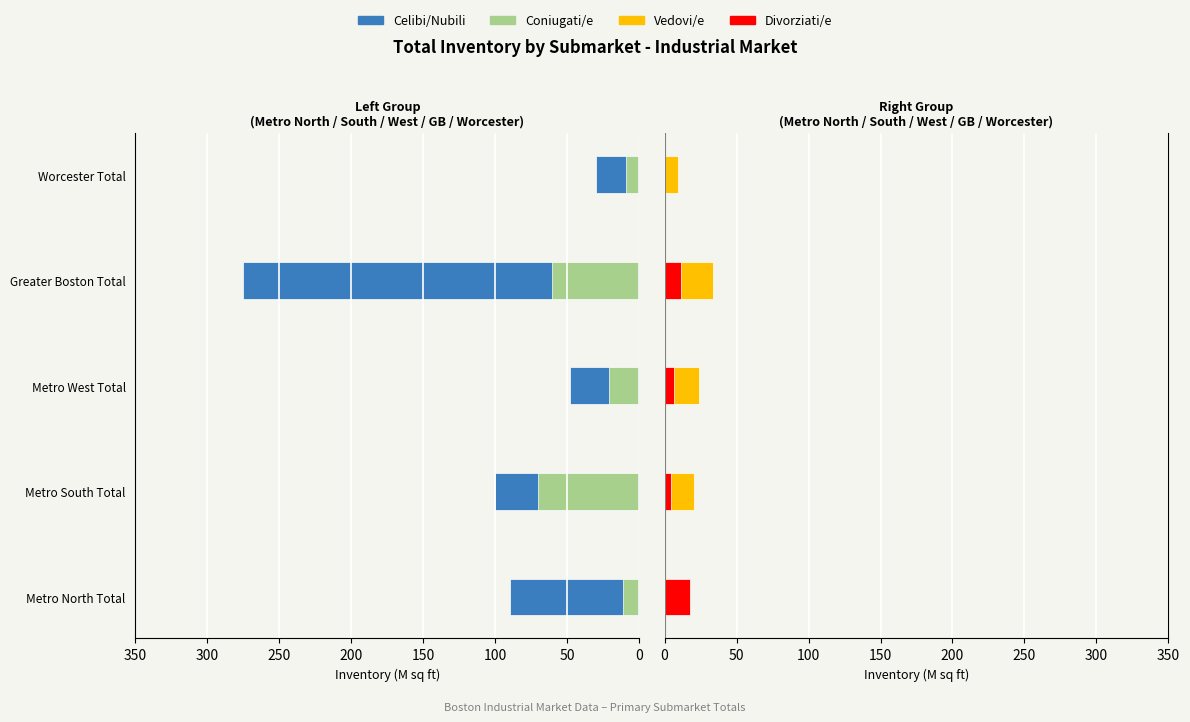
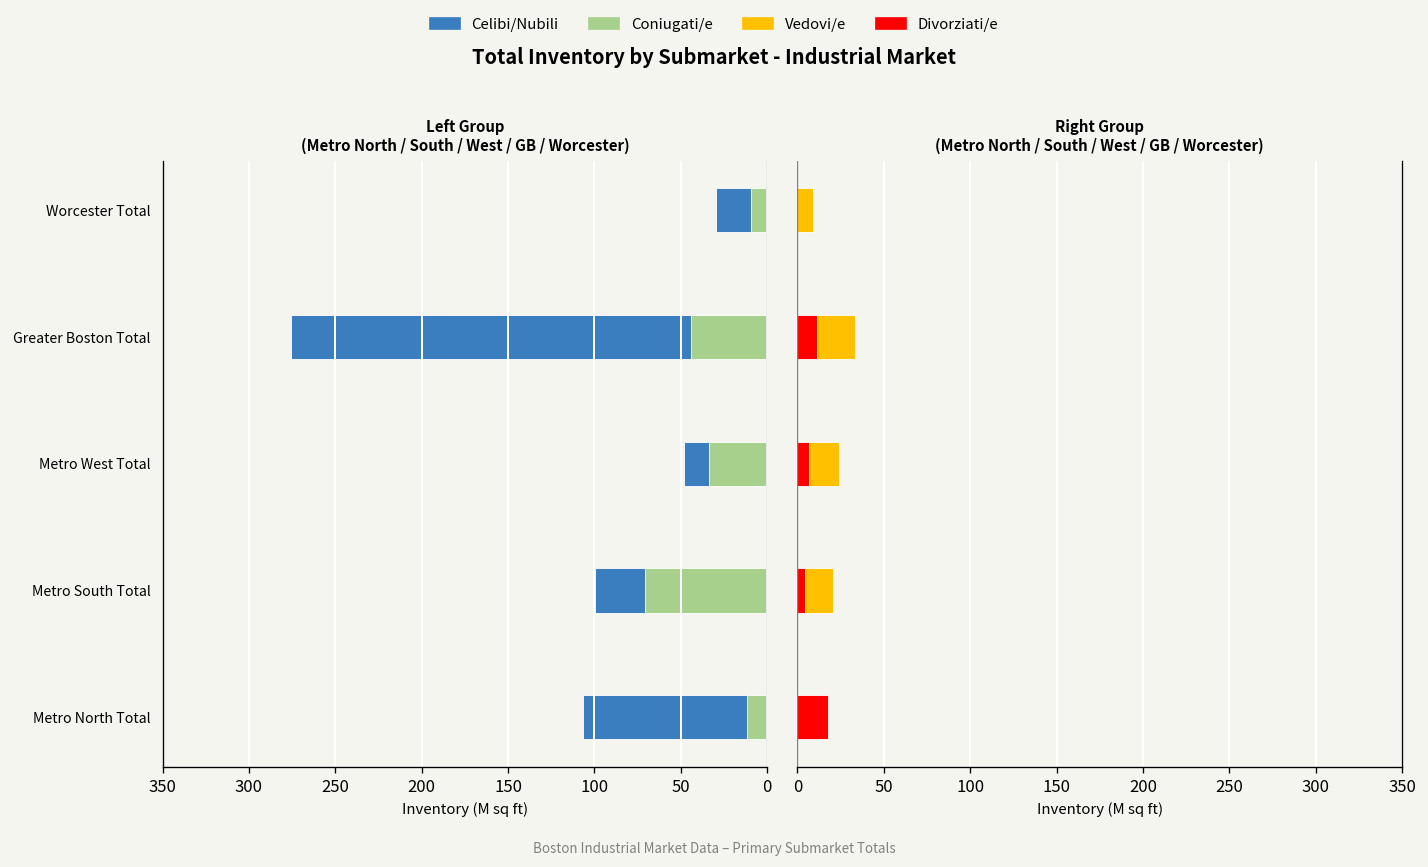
Left Group (Metro North / South / West / GB / Worcester), Coniugati/e, Greater Boston Total: 60 -> 44
Left Group (Metro North / South / West / GB / Worcester), Coniugati/e, Metro West Total: 21 -> 34
Left Group (Metro North / South / West / GB / Worcester), Celibi/Nubili, Metro North Total: 90 -> 106
